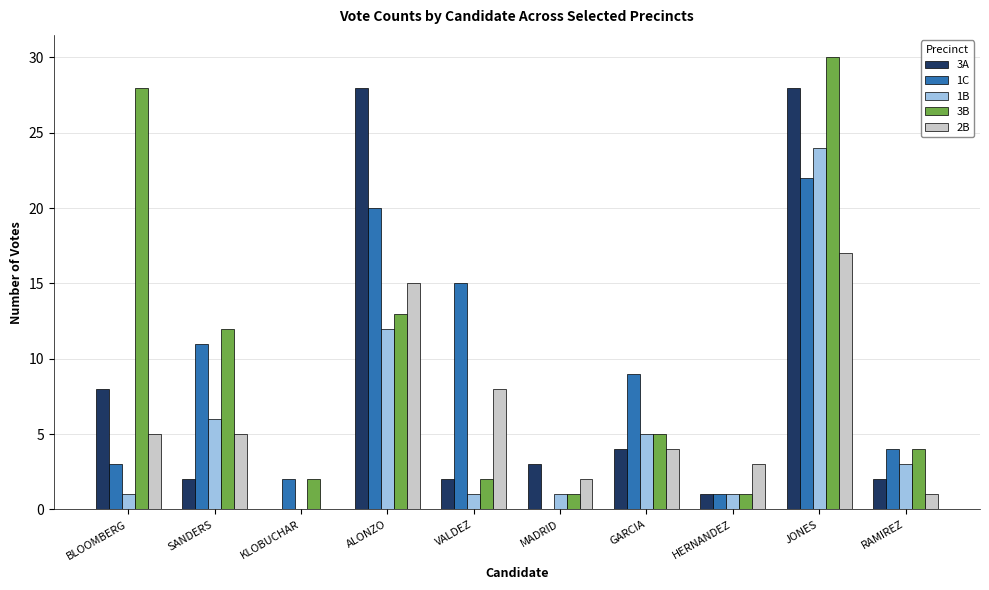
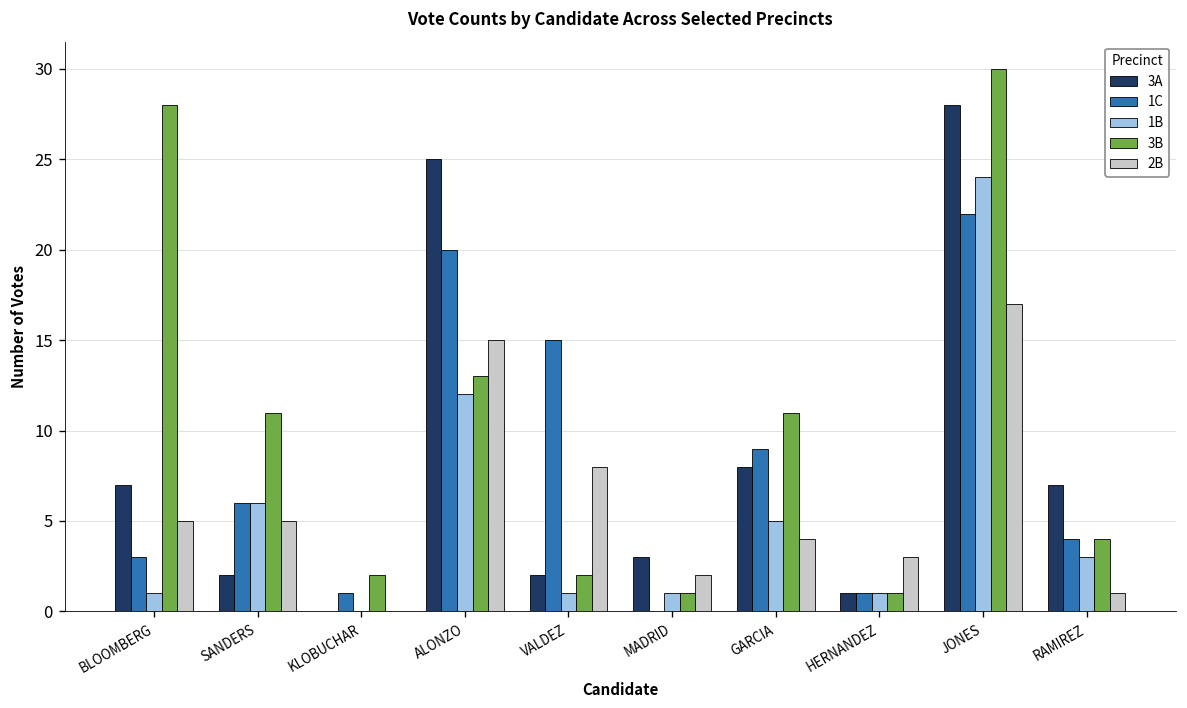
3A, BLOOMBERG: 8 -> 7
1C, SANDERS: 11 -> 6
3B, SANDERS: 12 -> 11
1C, KLOBUCHAR: 2 -> 1
3A, ALONZO: 28 -> 25
3A, GARCIA: 4 -> 8
3B, GARCIA: 5 -> 11
3A, RAMIREZ: 2 -> 7
